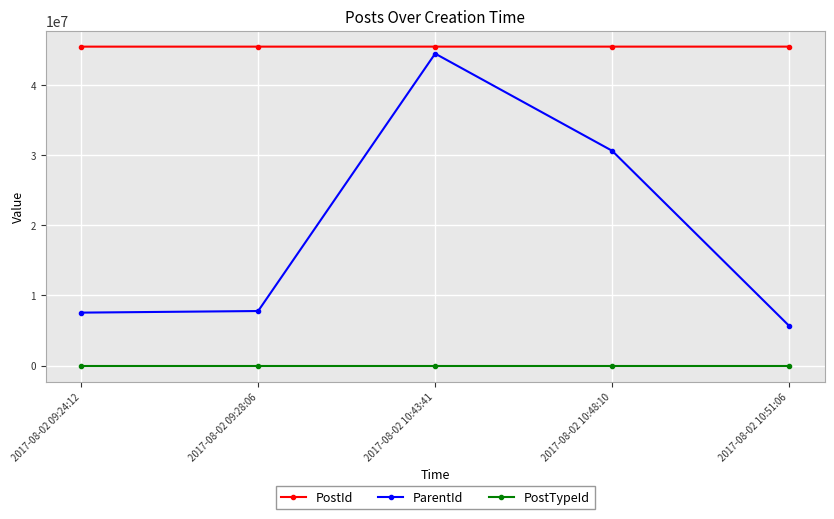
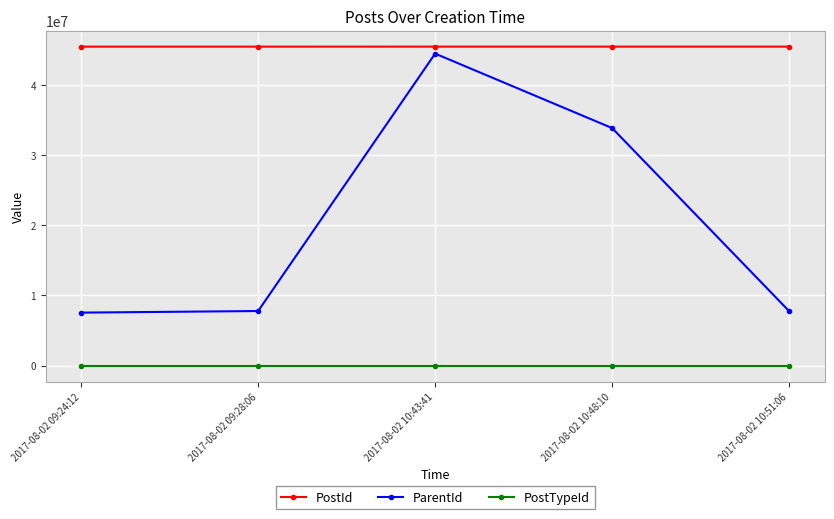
ParentId, 2017-08-02 10:48:10: 31000000 -> 34000000
ParentId, 2017-08-02 10:51:06: 6000000 -> 8000000
